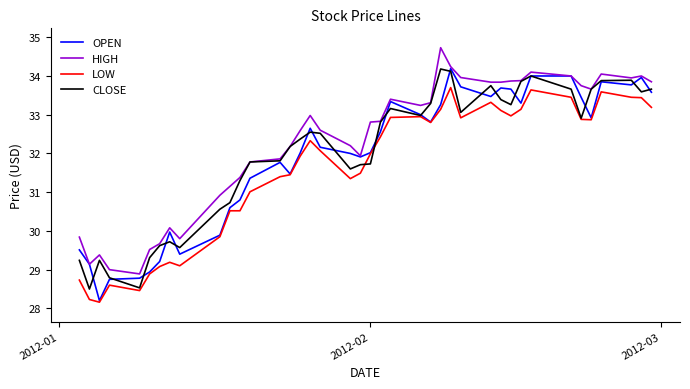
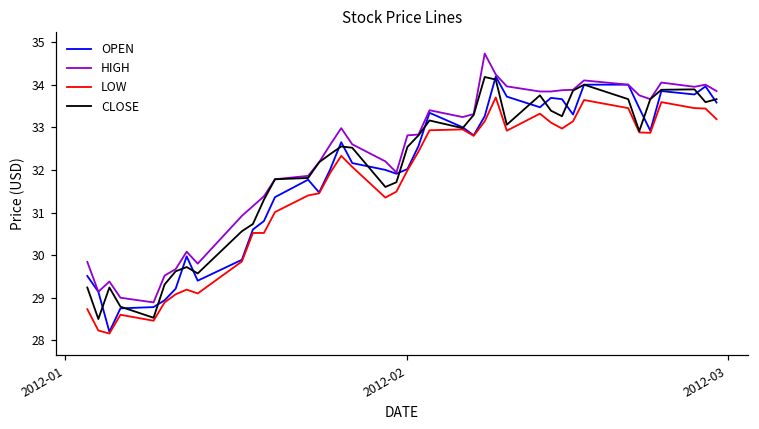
CLOSE, 2012-02: 31.7 -> 32.5
